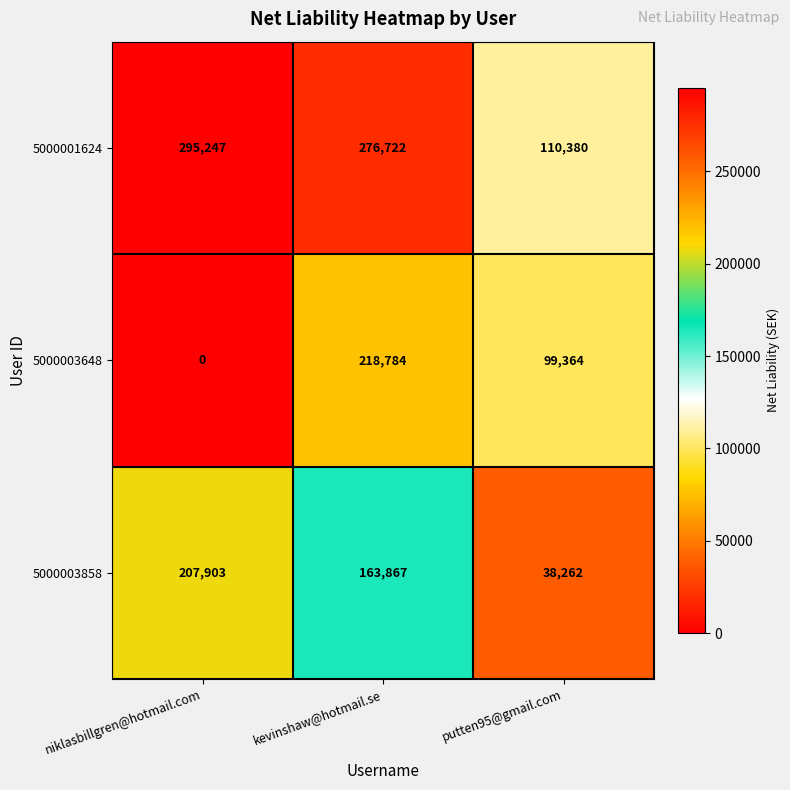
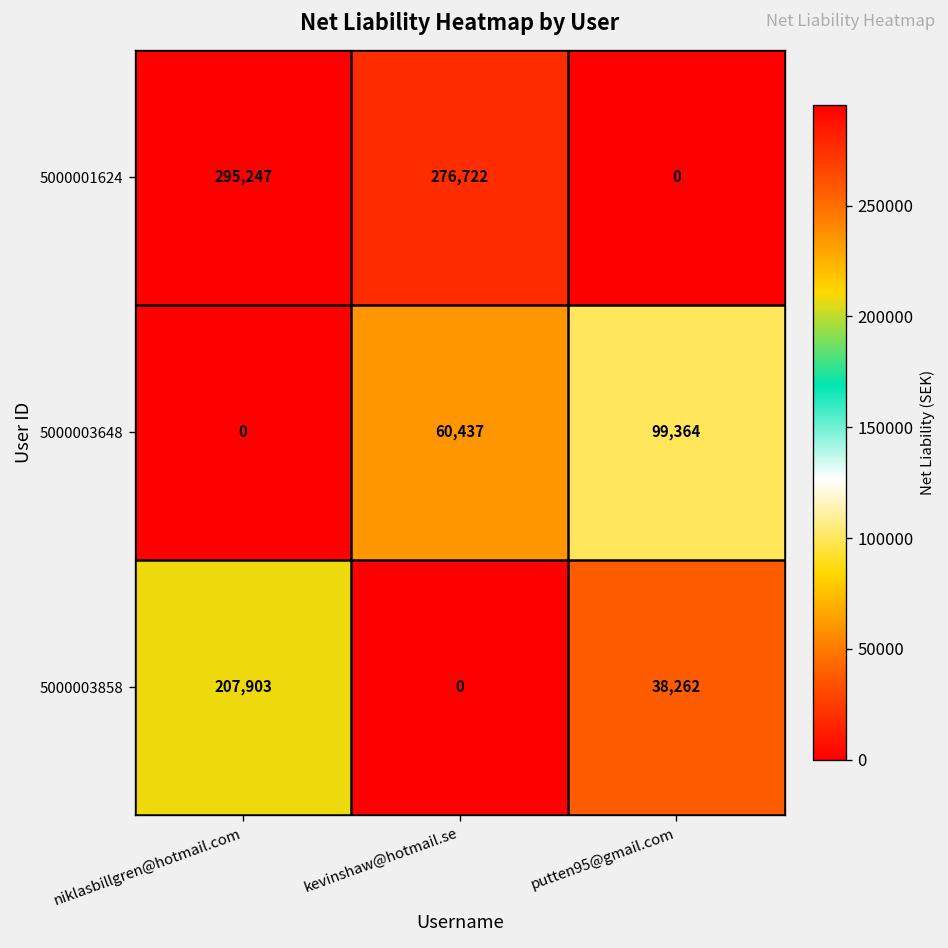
5000001624, putten95@gmail.com: 110,380 -> 0
5000003648, kevinshaw@hotmail.se: 218,784 -> 60,437
5000003858, kevinshaw@hotmail.se: 163,867 -> 0
